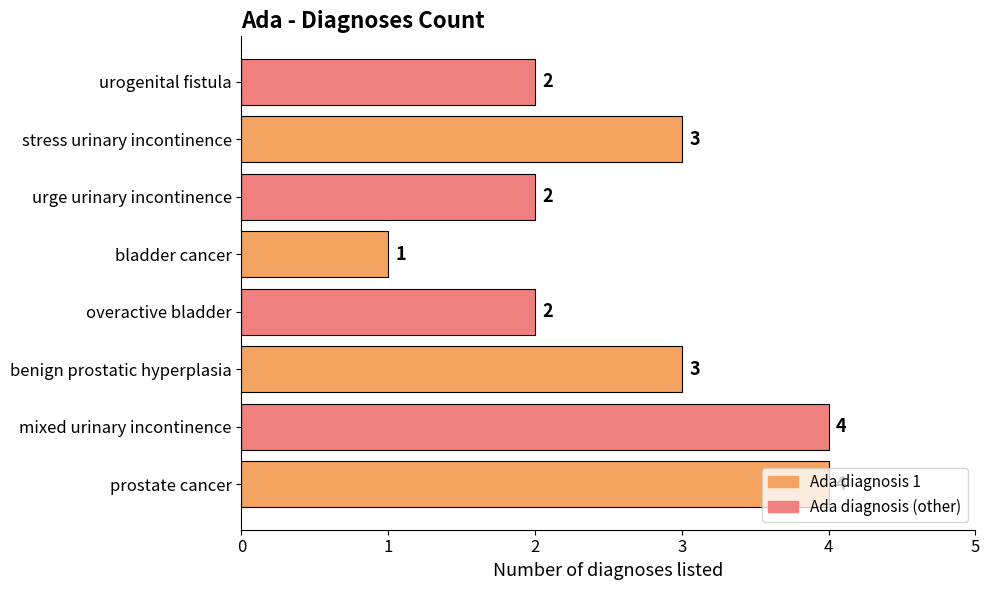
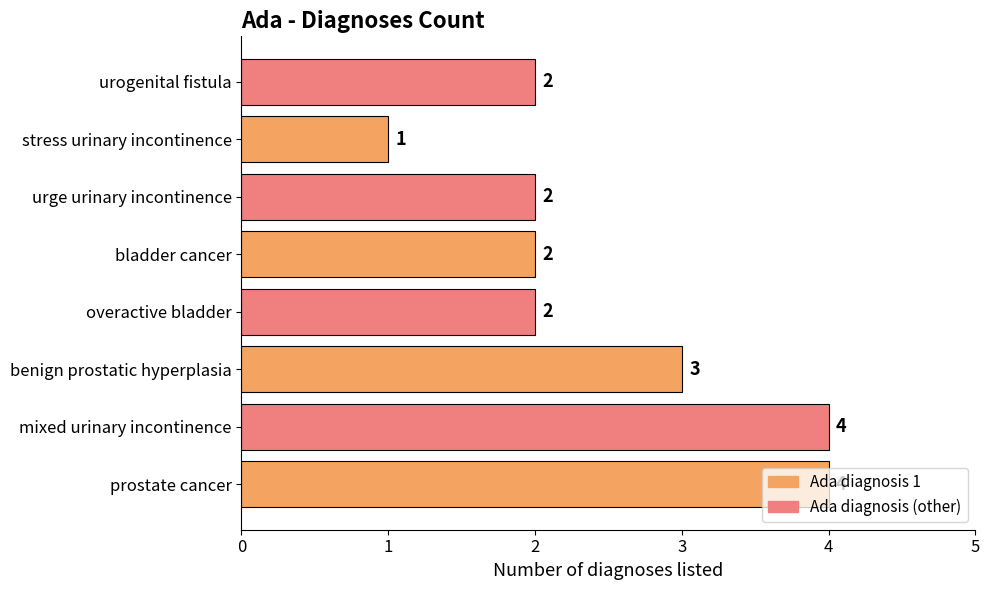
stress urinary incontinence: 3 -> 1
bladder cancer: 1 -> 2
